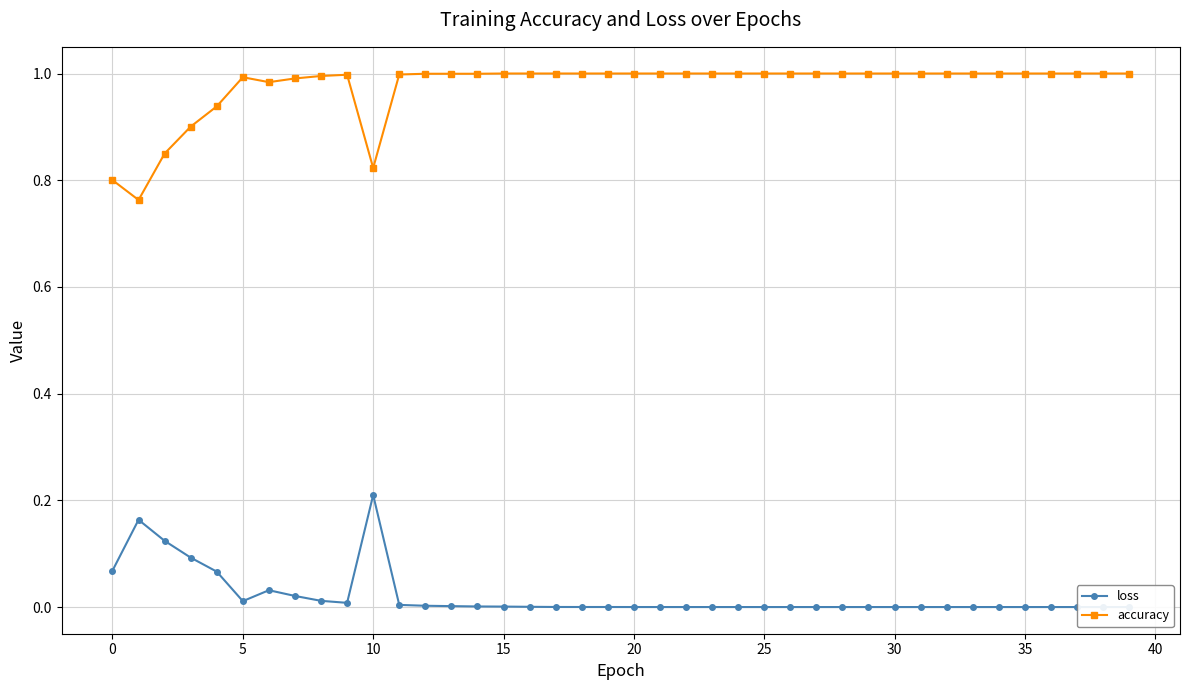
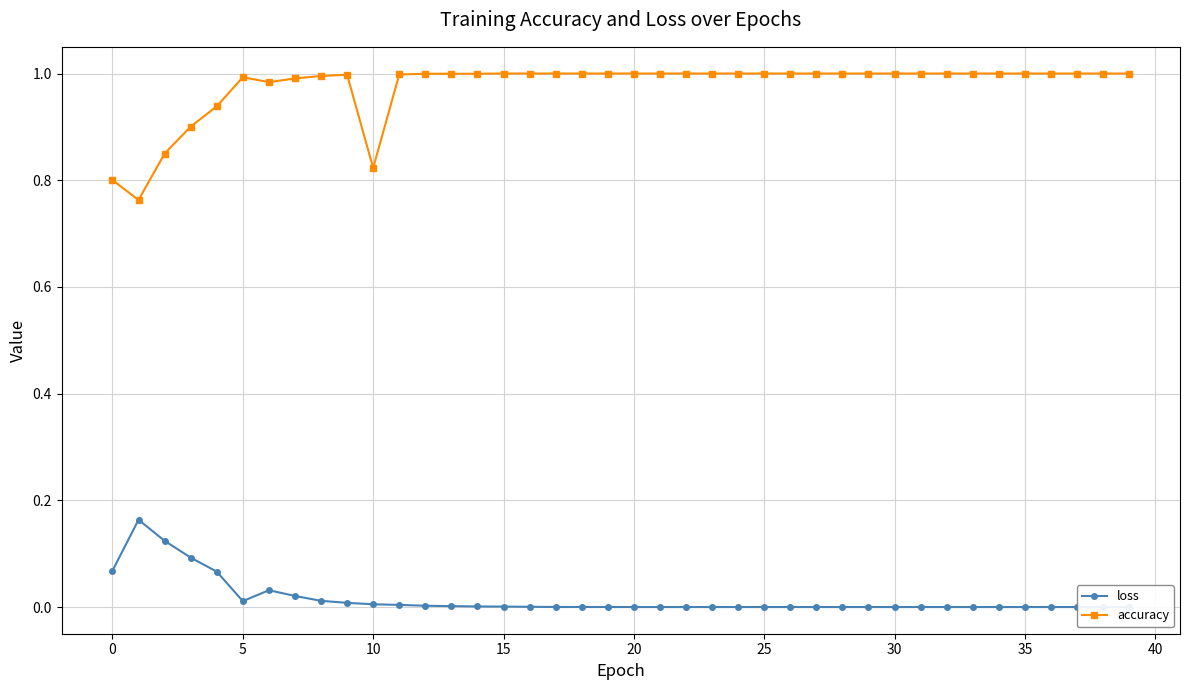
loss, 10: 0.21 -> 0.01
